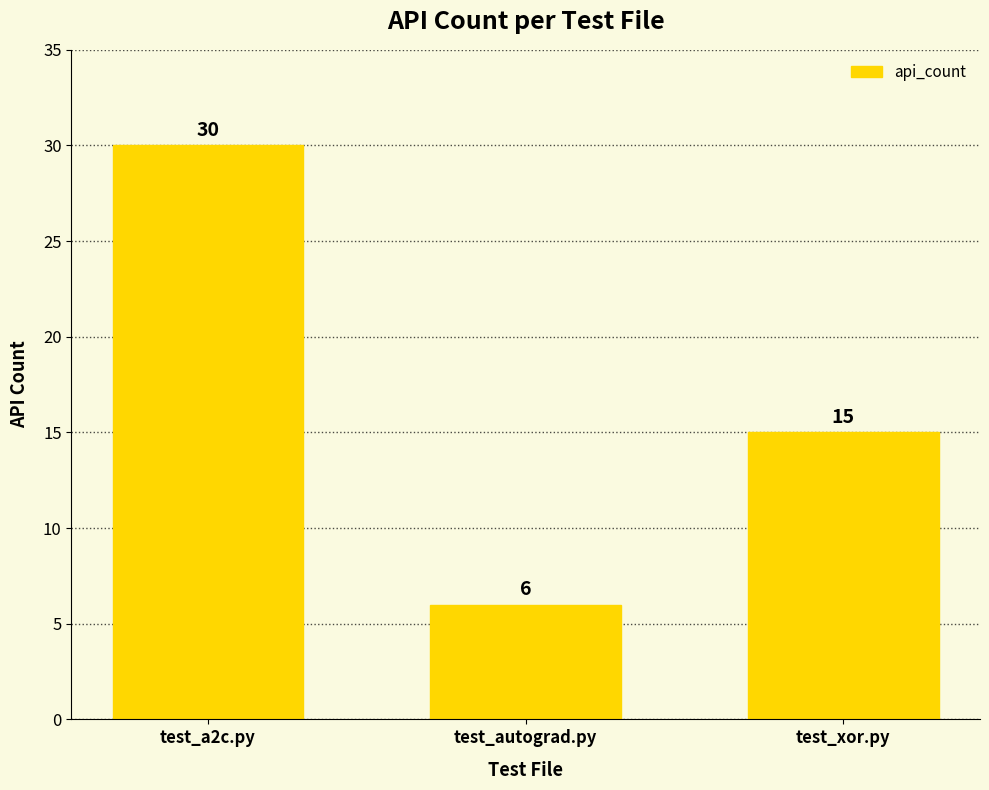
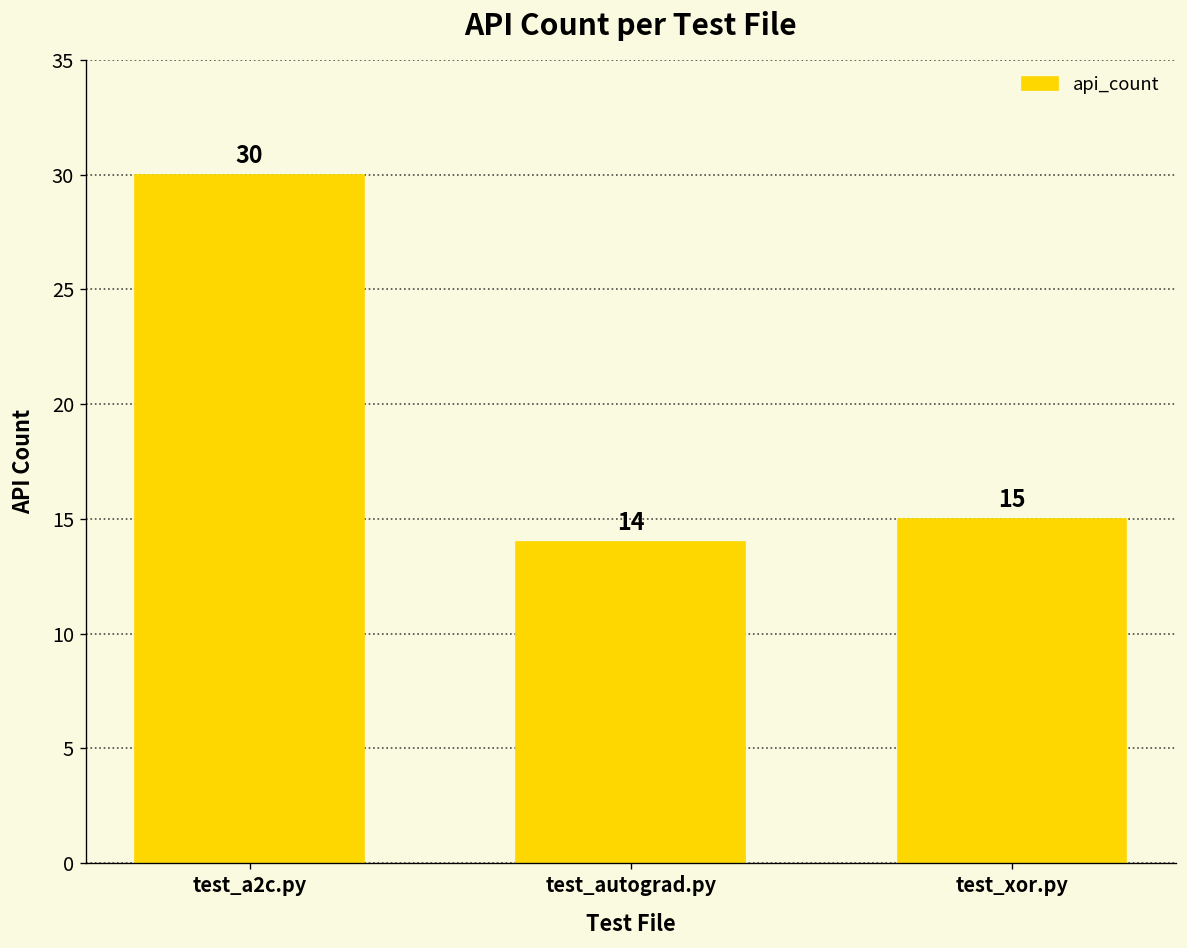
test_autograd.py: 6 -> 14
